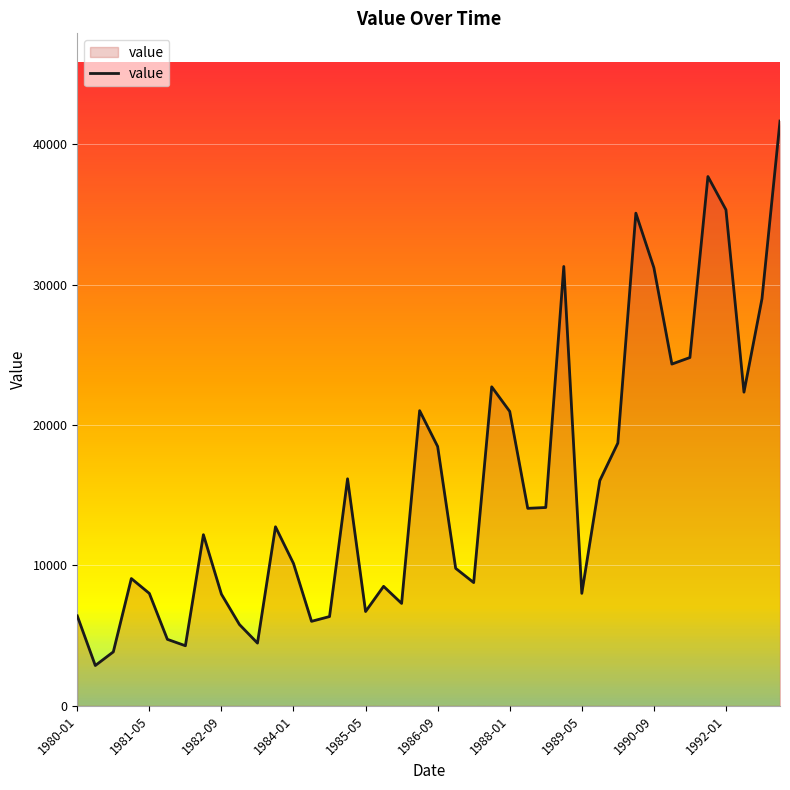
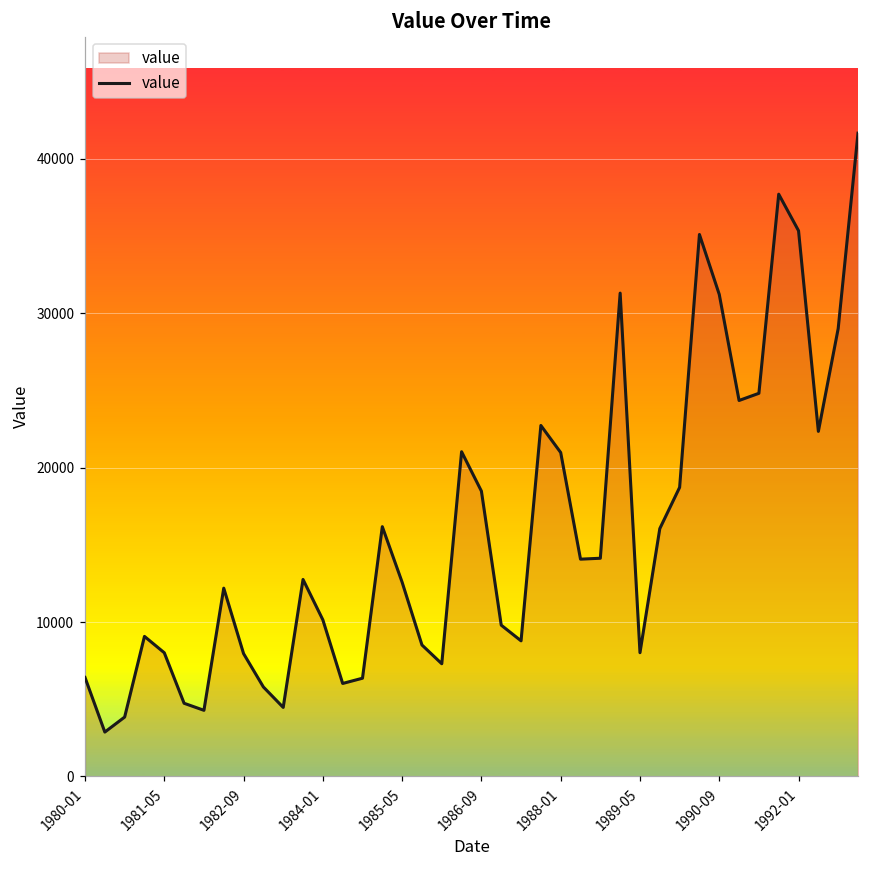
1985-05: 6700 -> 12600
